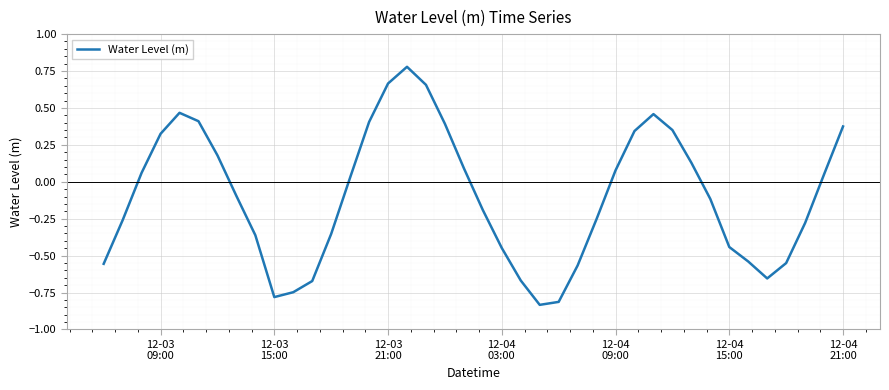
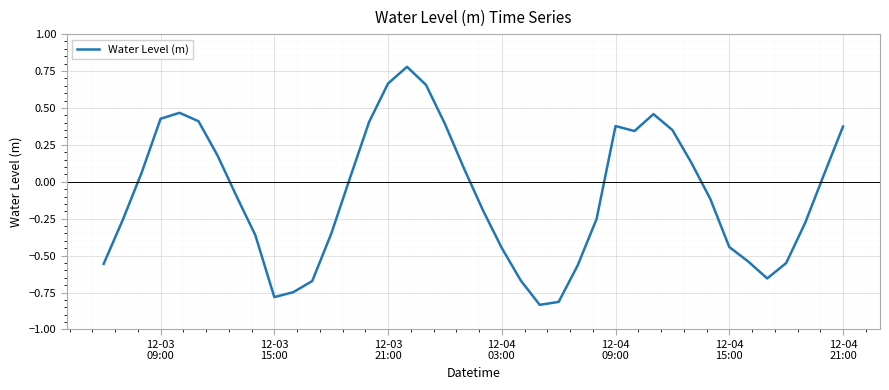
12-03 09:00: 0.32 -> 0.43
12-04 09:00: 0.08 -> 0.38
